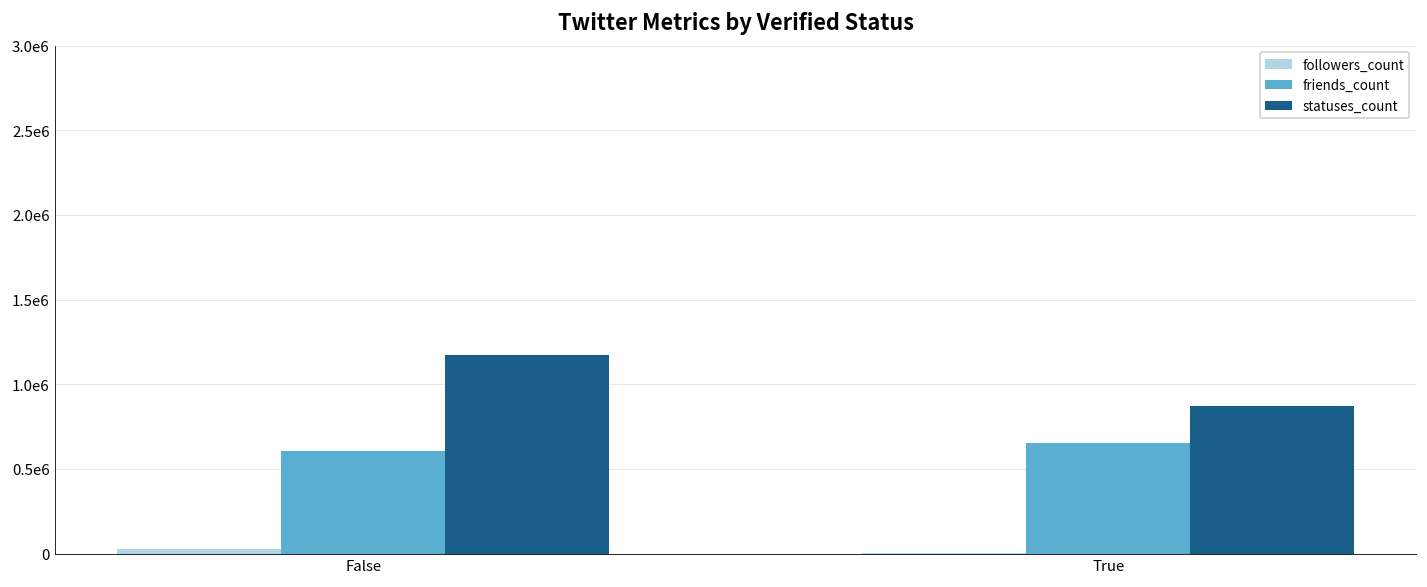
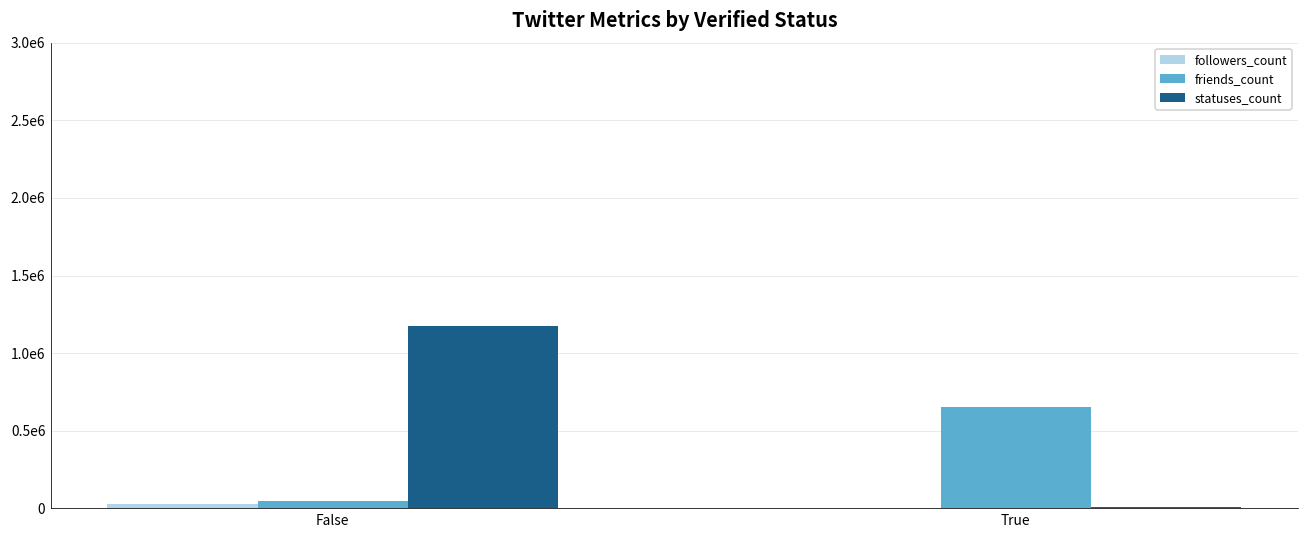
friends_count, False: 600000 -> 50000
statuses_count, True: 870000 -> 10000
